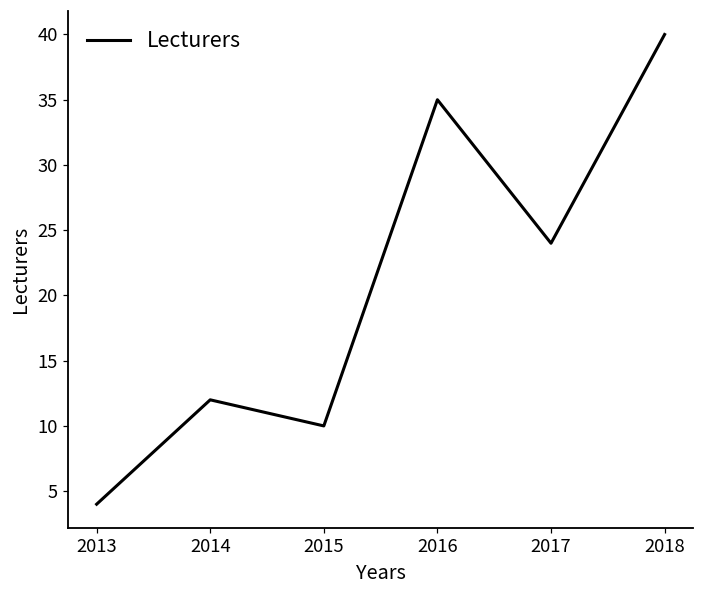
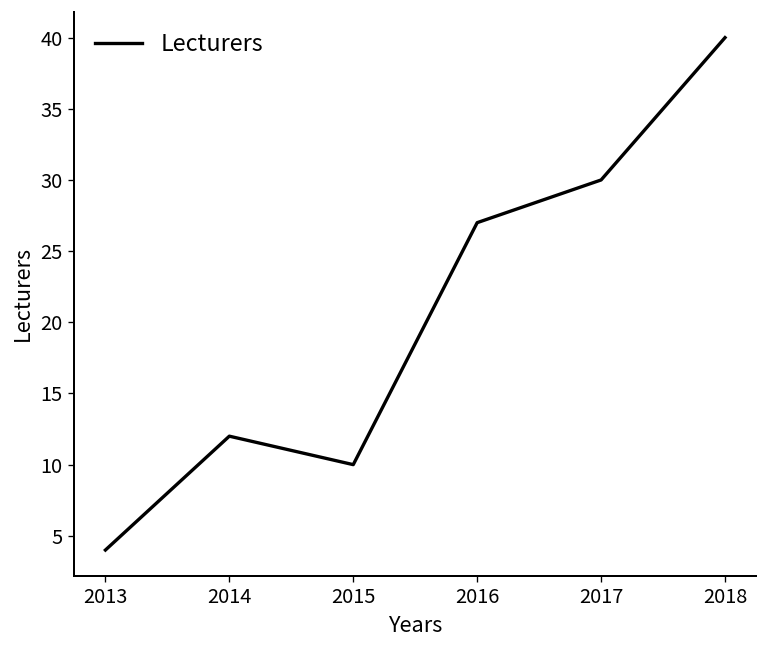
2016: 35 -> 27
2017: 24 -> 30
